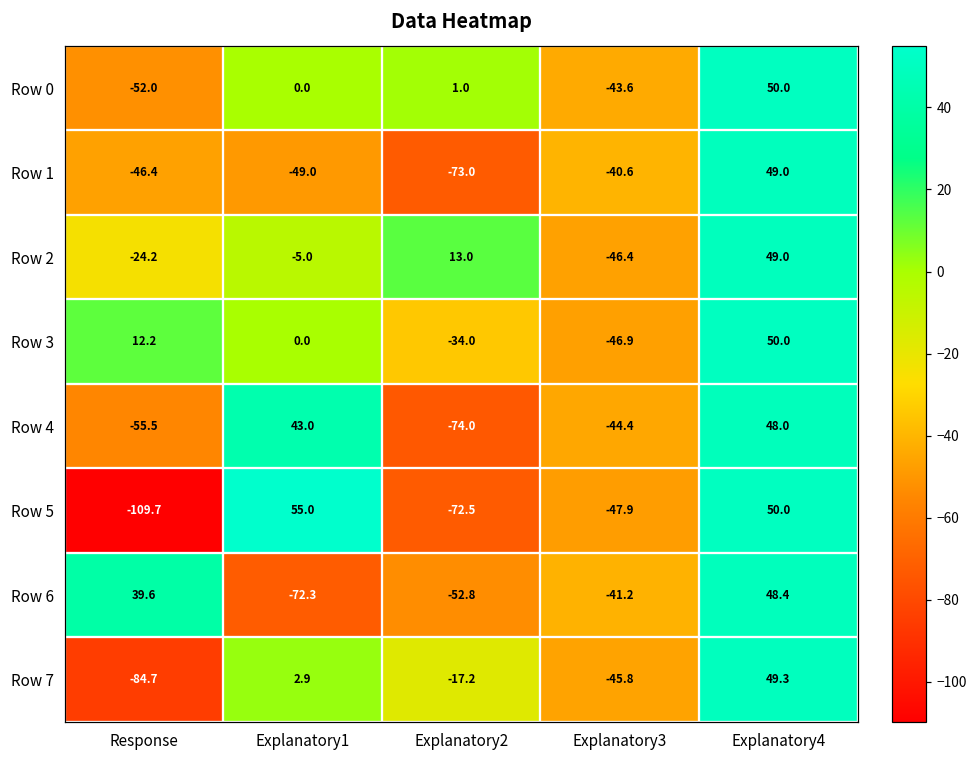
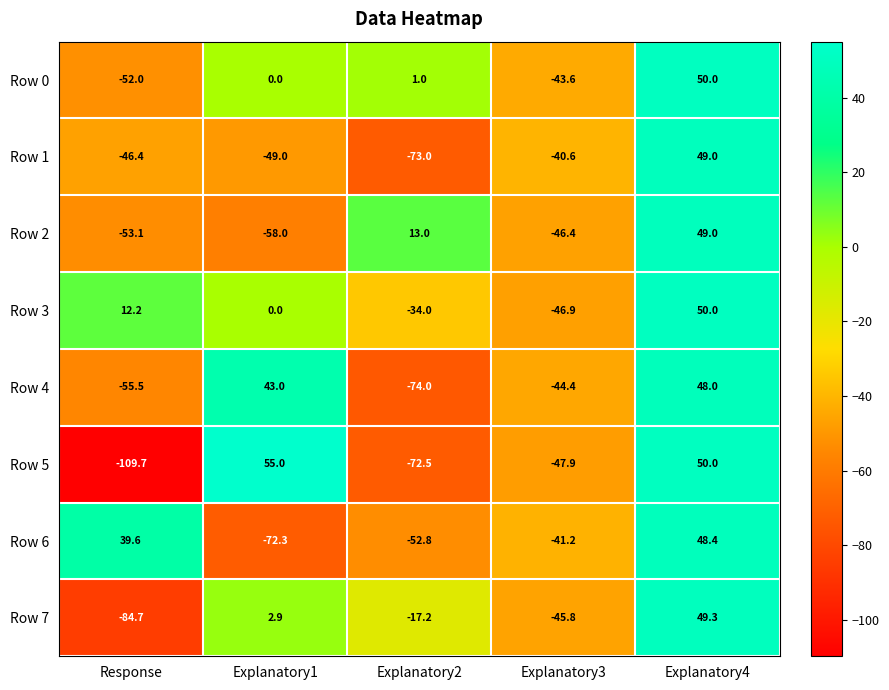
Row 2, Response: -24.2 -> -53.1
Row 2, Explanatory1: -5.0 -> -58.0
